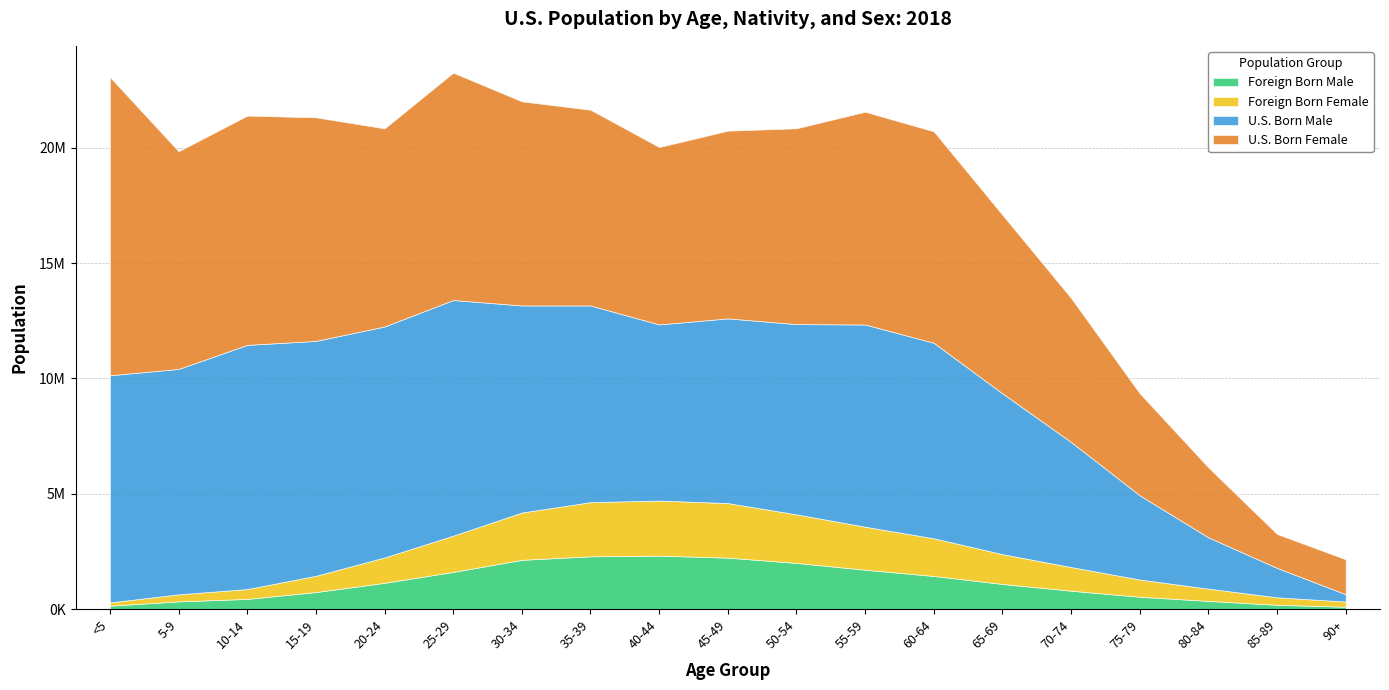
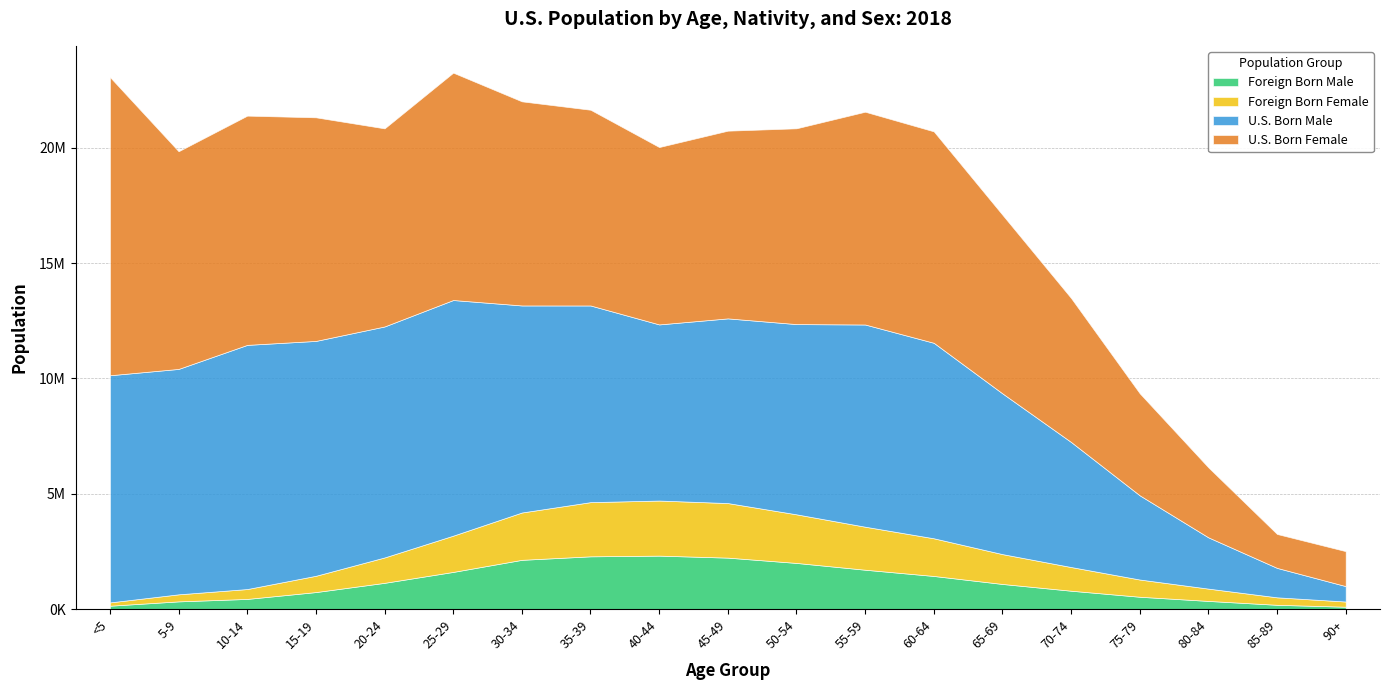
U.S. Born Male, 90+: 300000 -> 700000
